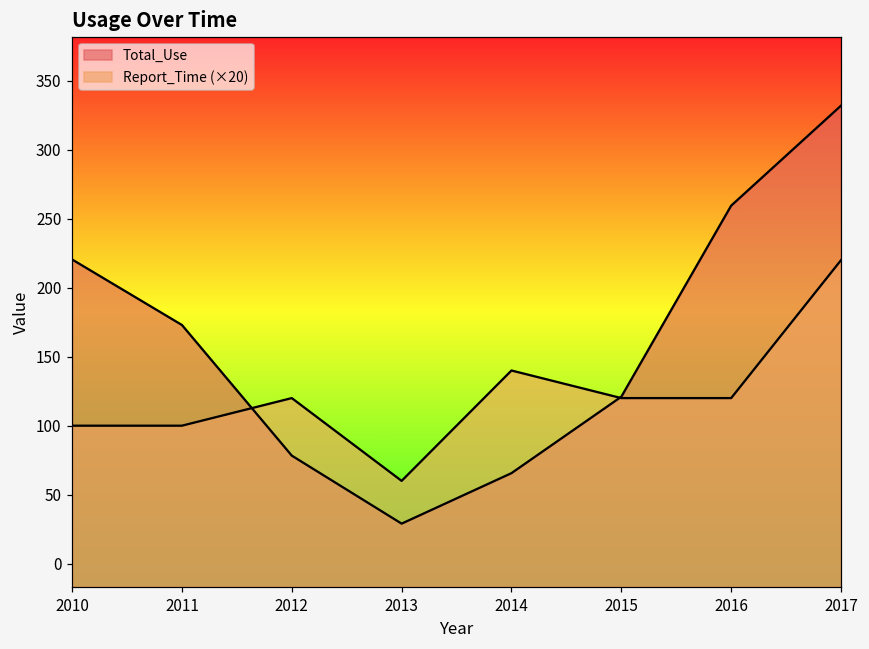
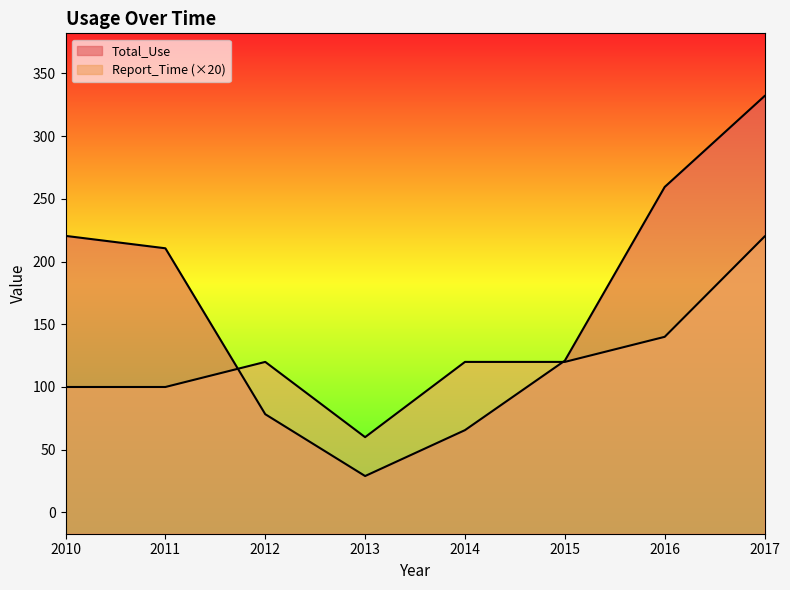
Total_Use, 2011: 173 -> 211
Report_Time (×20), 2014: 140 -> 120
Report_Time (×20), 2016: 120 -> 140
